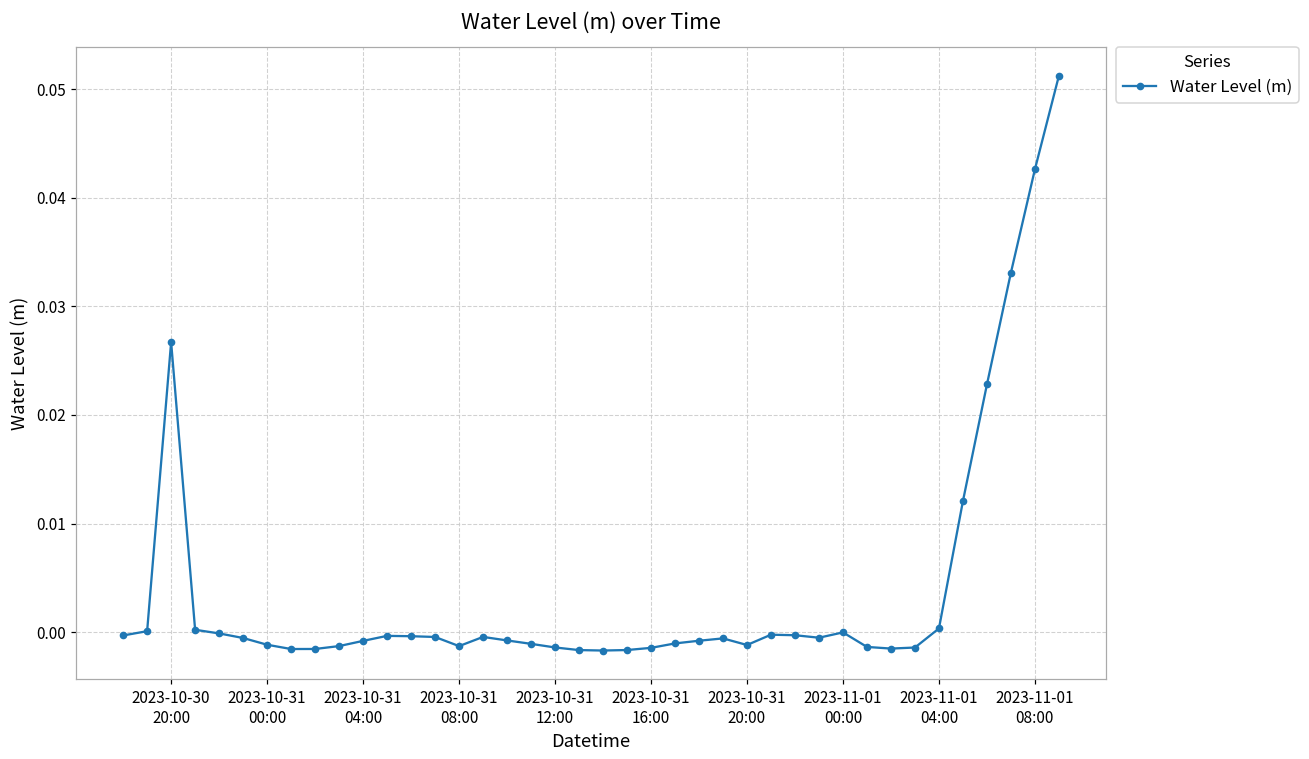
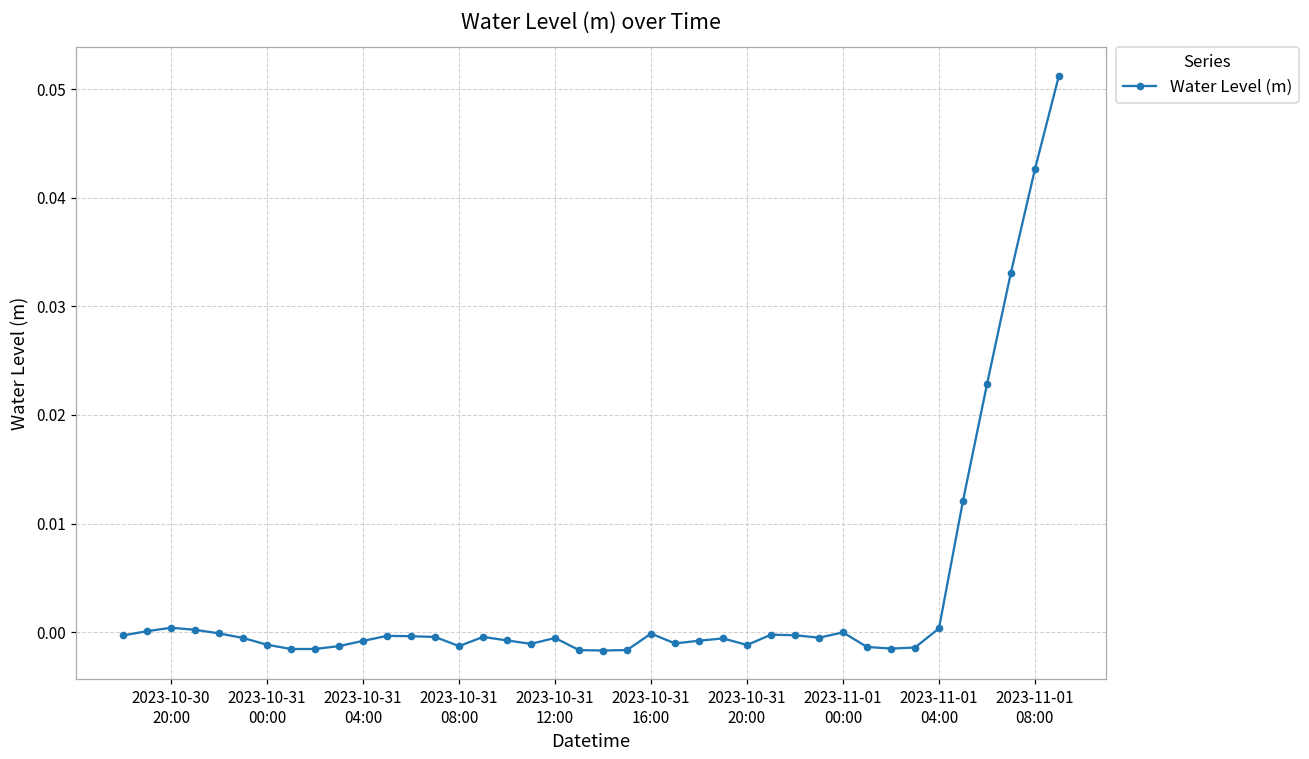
2023-10-30 20:00: 0.027 -> 0.000
2023-10-31 12:00: -0.0014 -> -0.0005
2023-10-31 16:00: -0.001 -> 0.000
